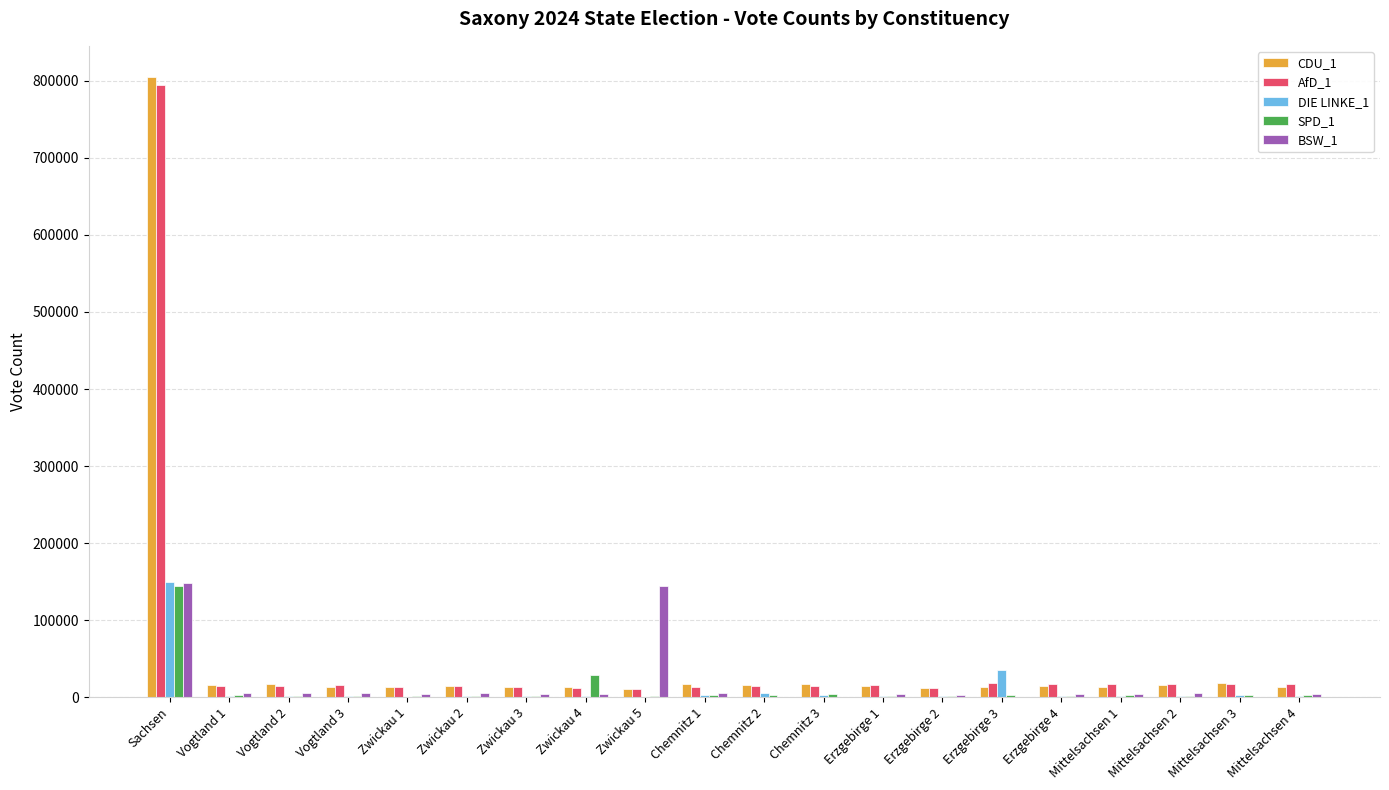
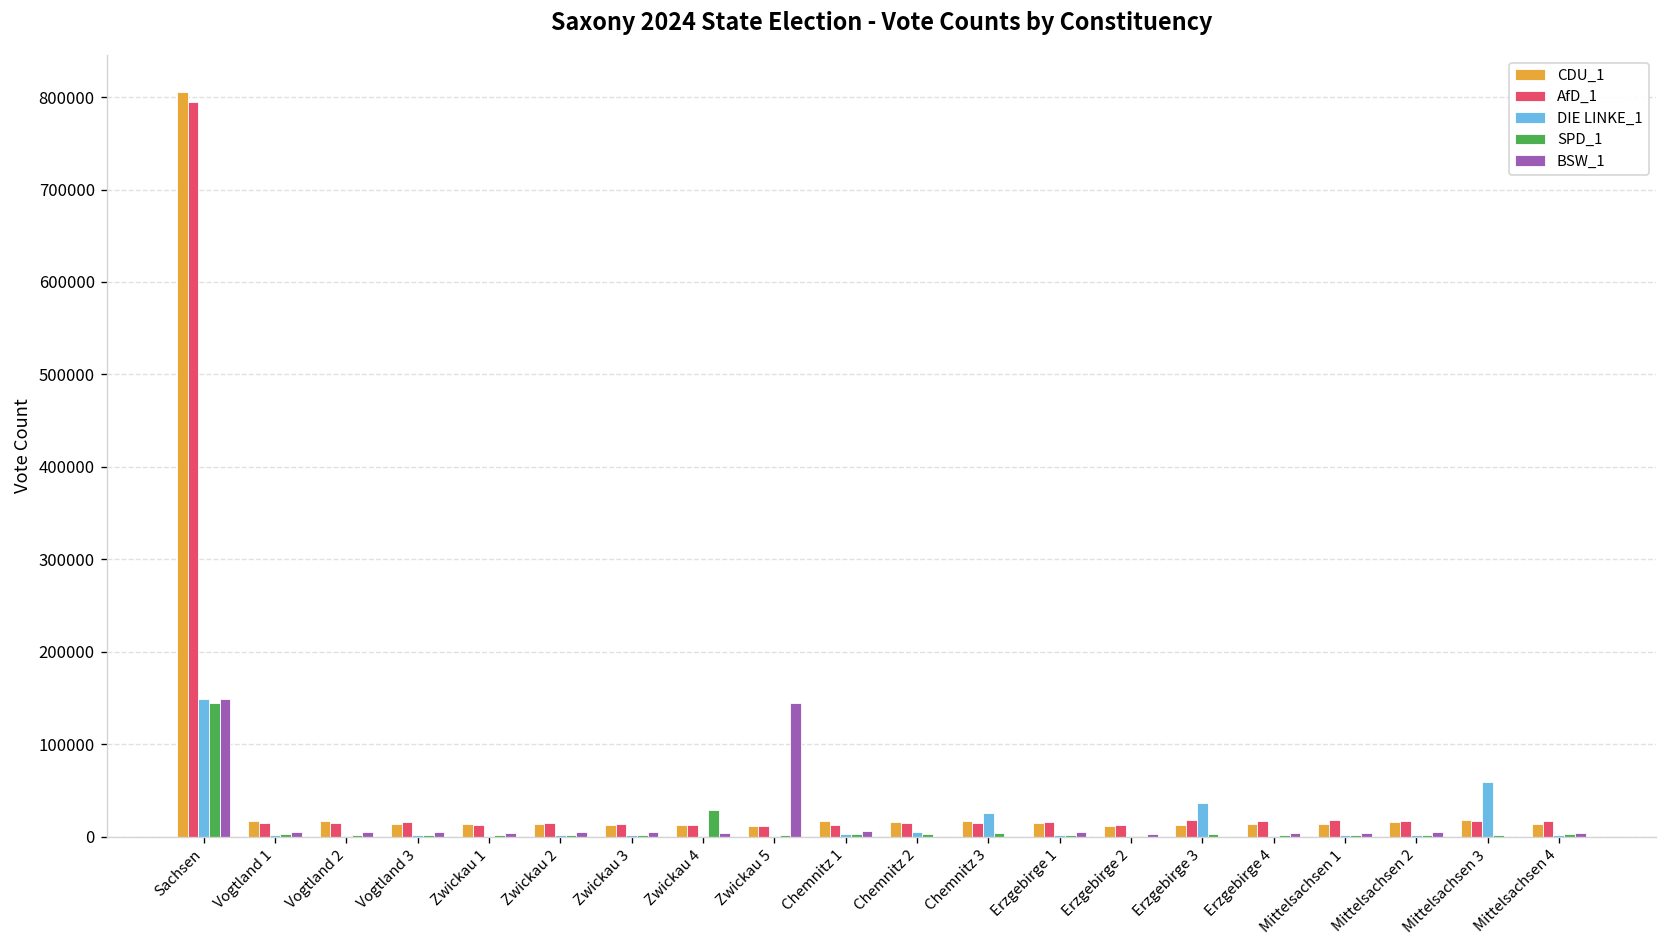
DIE LINKE_1, Chemnitz 3: 0 -> 30000
DIE LINKE_1, Mittelsachsen 3: 0 -> 60000
